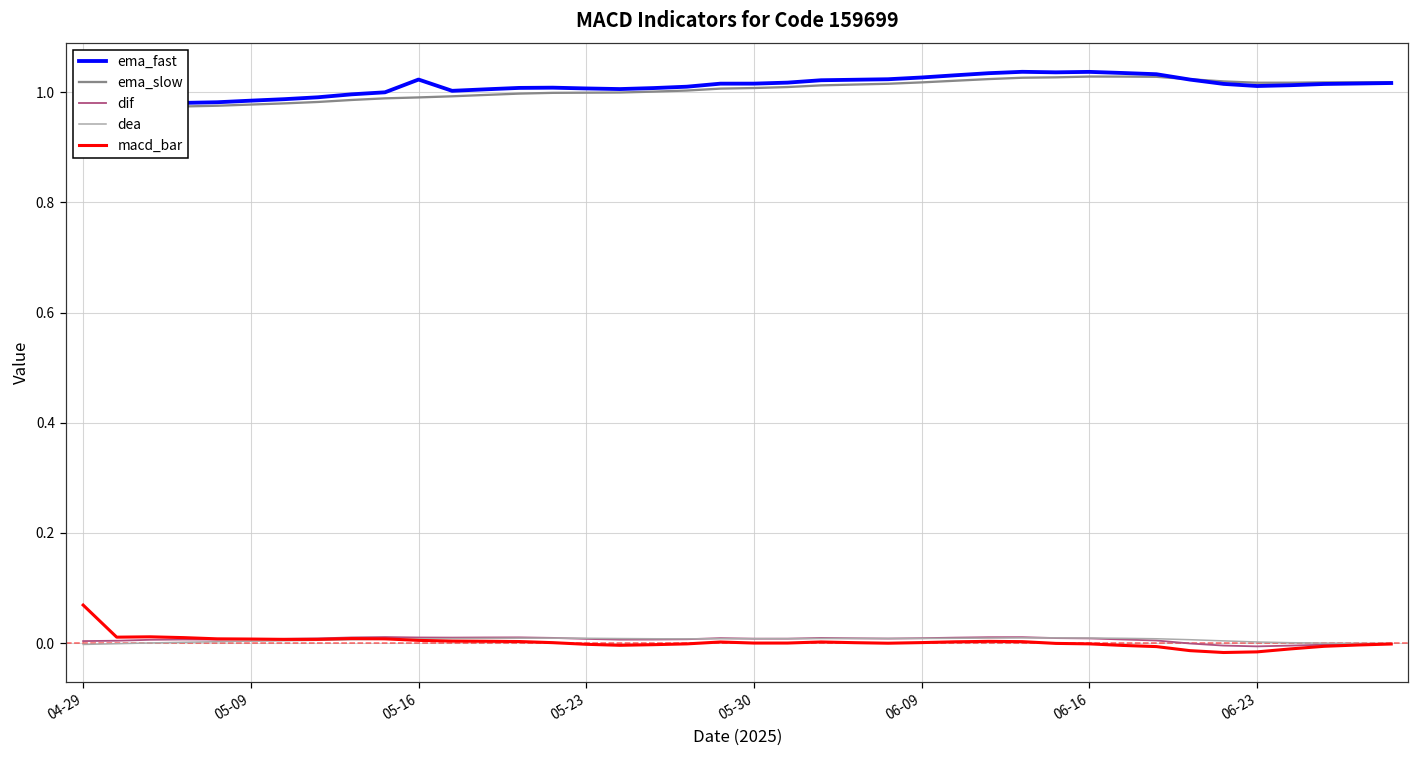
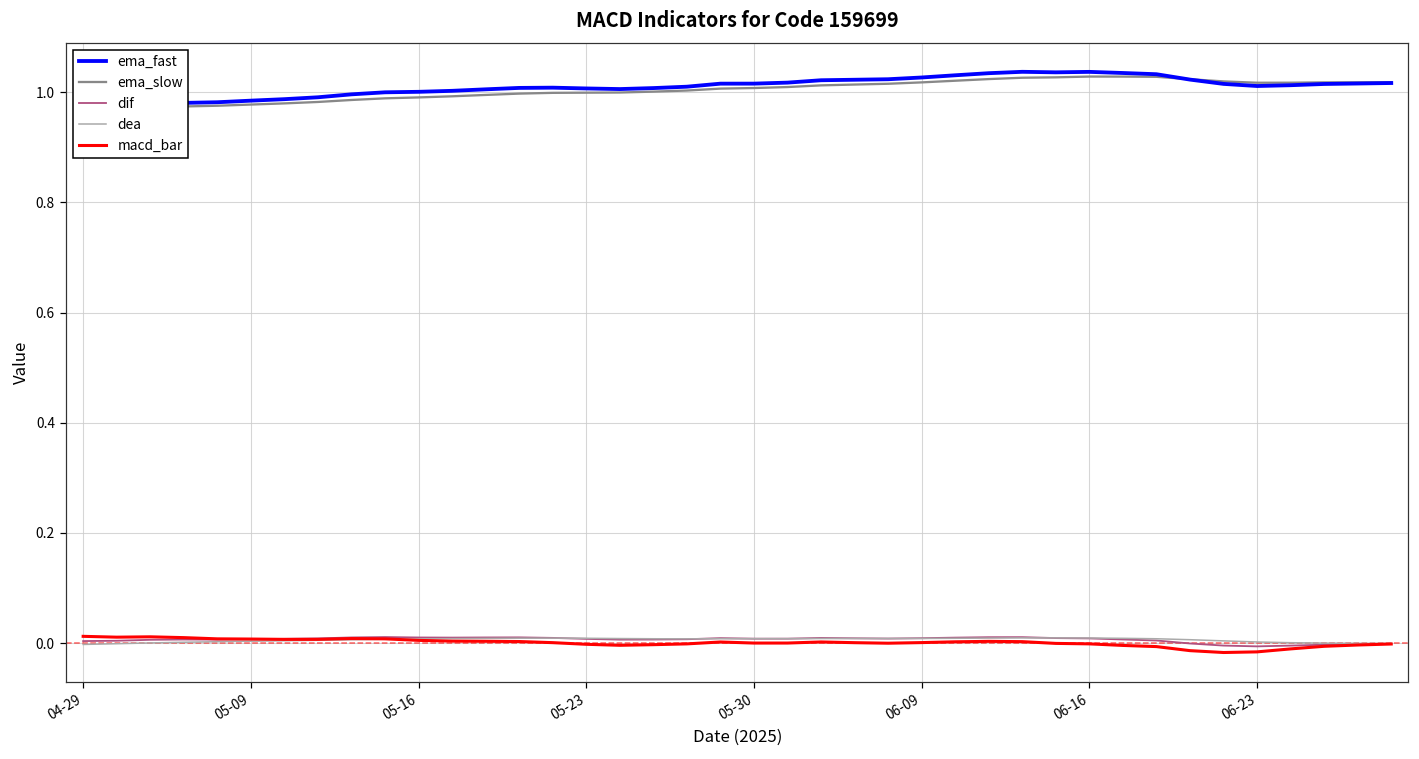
macd_bar, 04-29: 0.07 -> 0.01
ema_fast, 05-16: 1.02 -> 1.00
